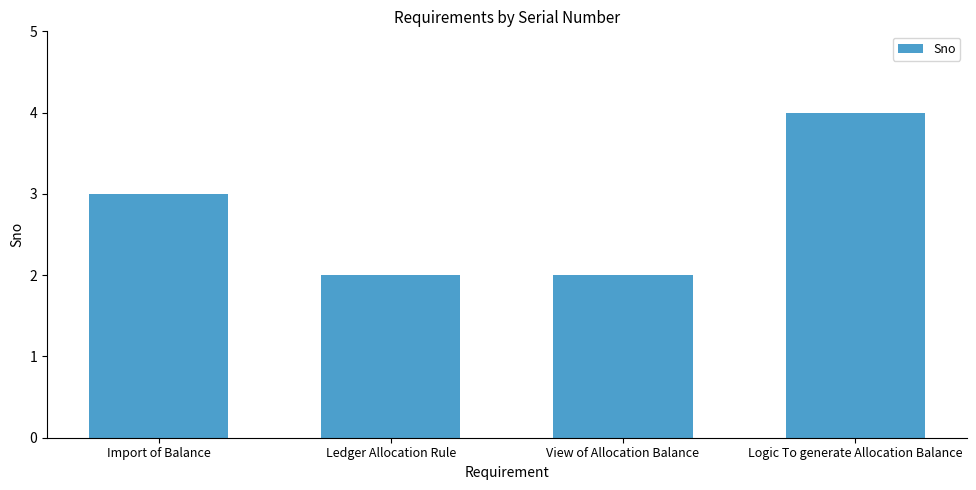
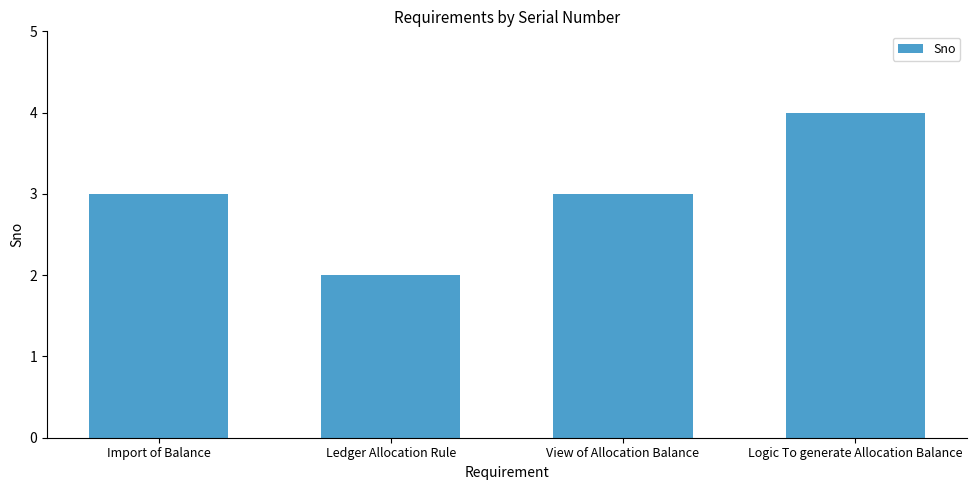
View of Allocation Balance: 2 -> 3
